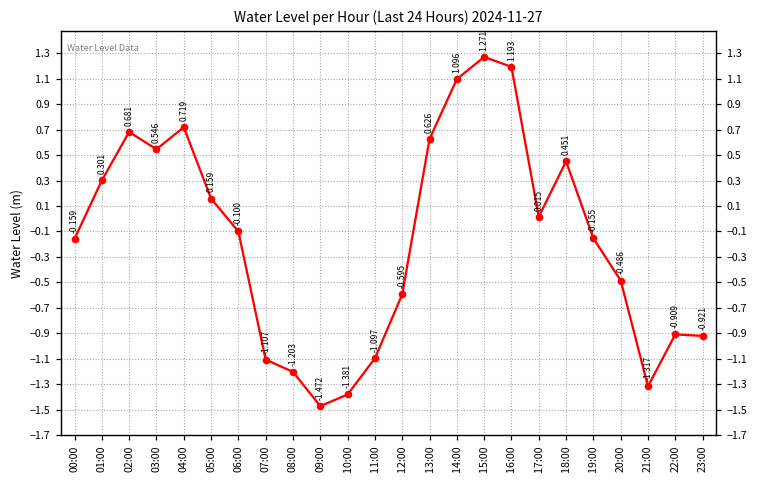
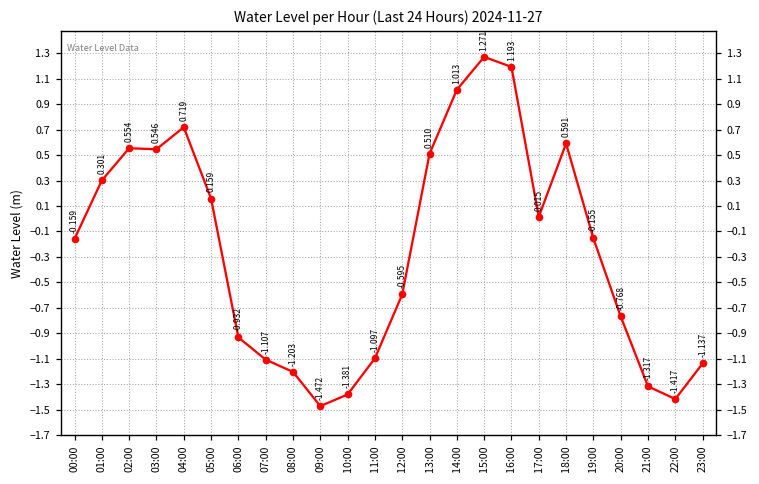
02:00: 0.681 -> 0.554
06:00: -0.100 -> -0.932
13:00: 0.626 -> 0.510
14:00: 1.096 -> 1.013
18:00: 0.451 -> 0.591
20:00: -0.486 -> -0.768
22:00: -0.909 -> -1.417
23:00: -0.921 -> -1.137
